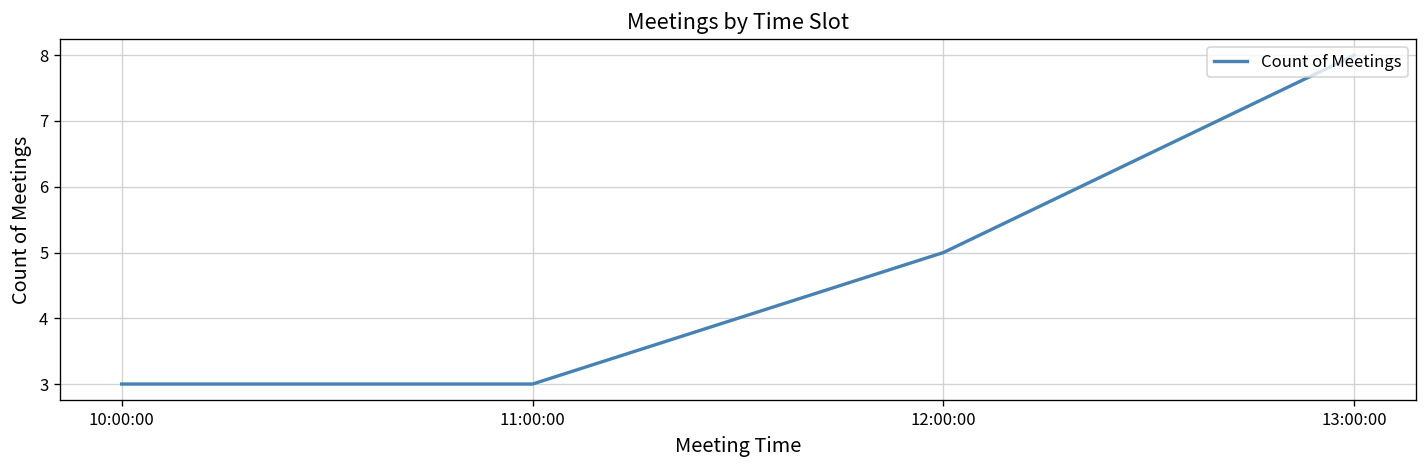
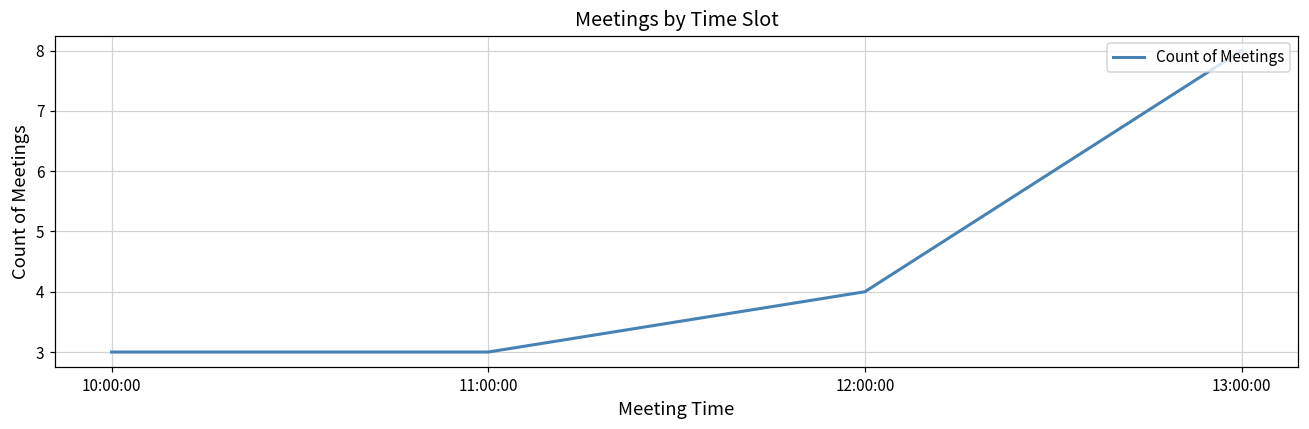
12:00:00: 5 -> 4
